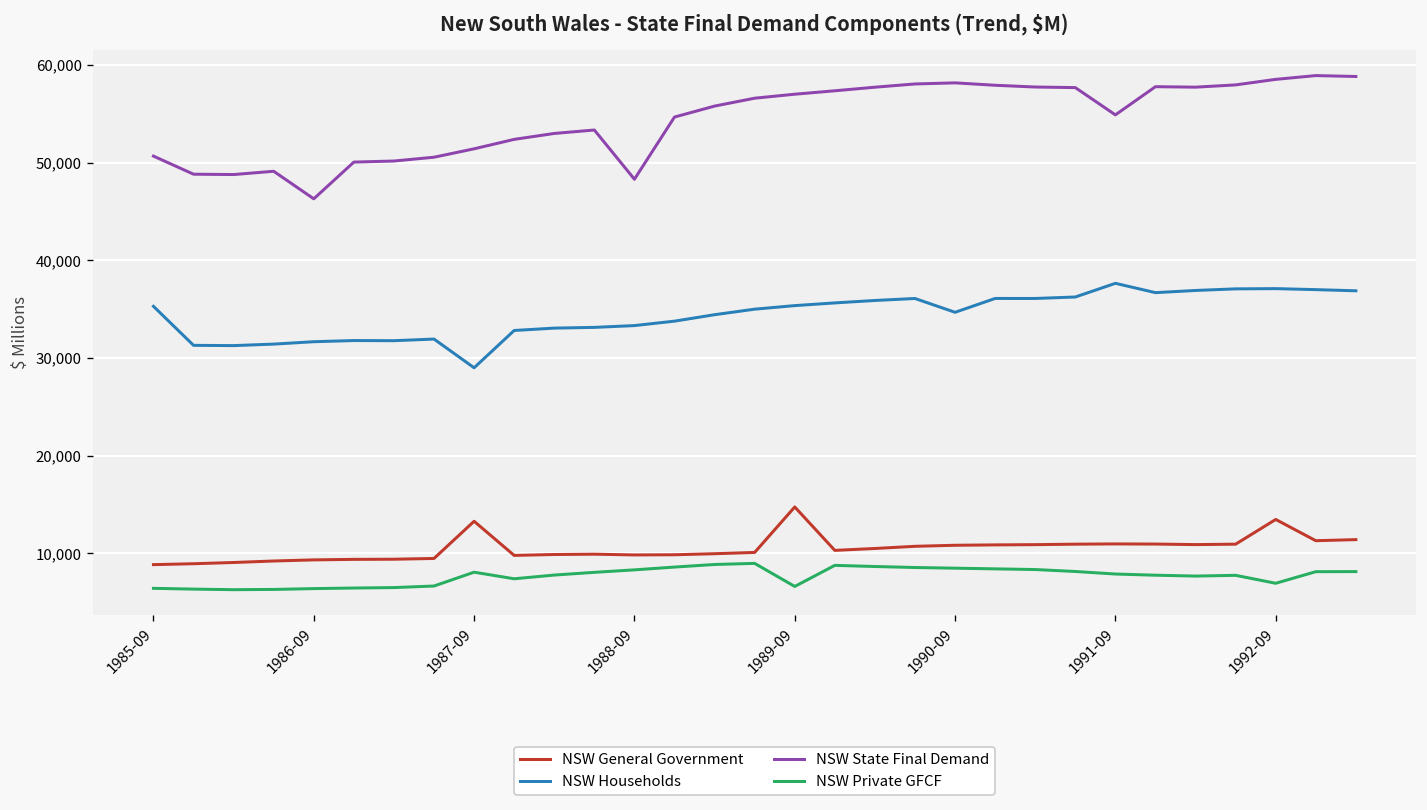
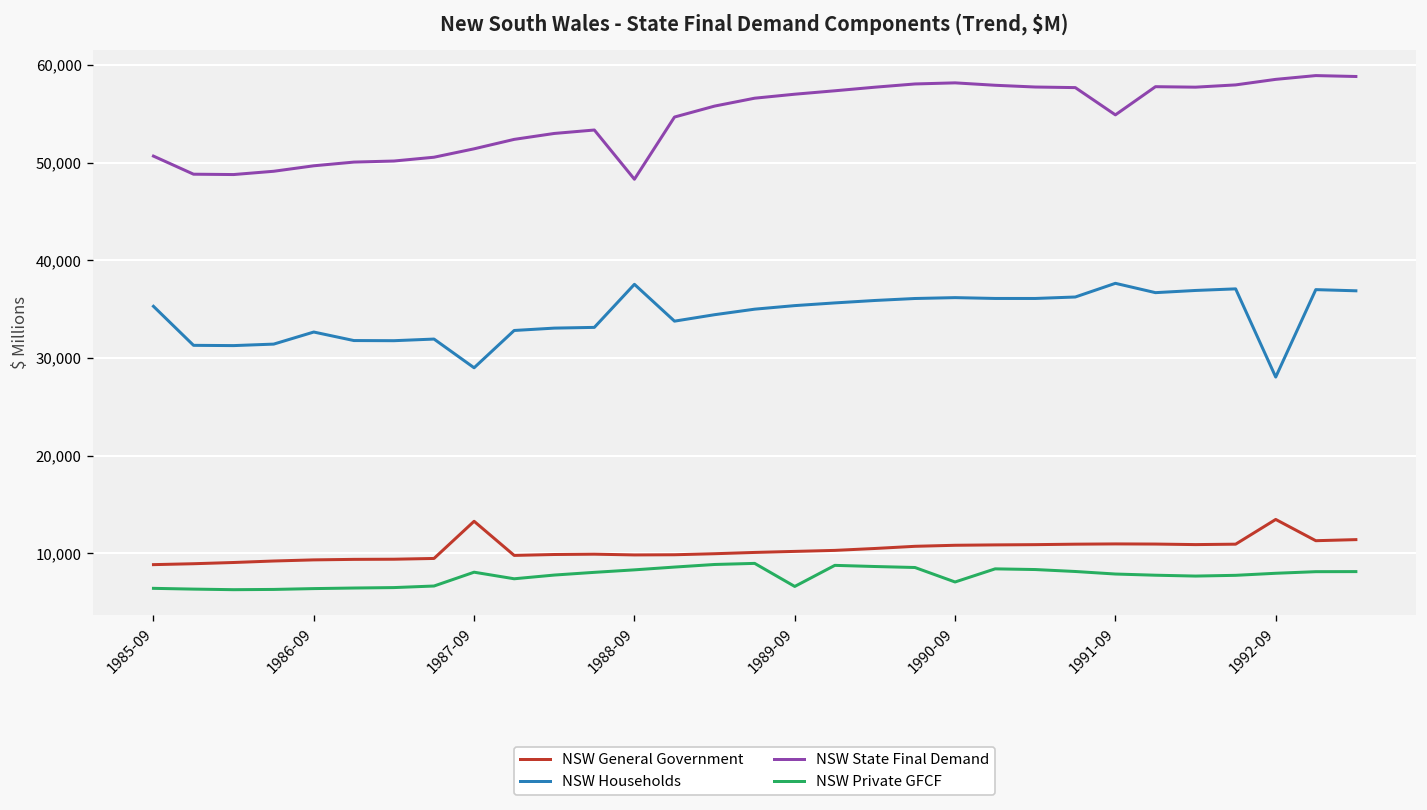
NSW Households, 1986-09: 32,000 -> 33,000
NSW State Final Demand, 1986-09: 46,000 -> 50,000
NSW Households, 1988-09: 33,000 -> 38,000
NSW General Government, 1989-09: 15,000 -> 10,000
NSW Households, 1990-09: 35,000 -> 36,000
NSW Private GFCF, 1990-09: 8,000 -> 7,000
NSW Households, 1992-09: 37,000 -> 28,000
NSW Private GFCF, 1992-09: 7,000 -> 8,000
